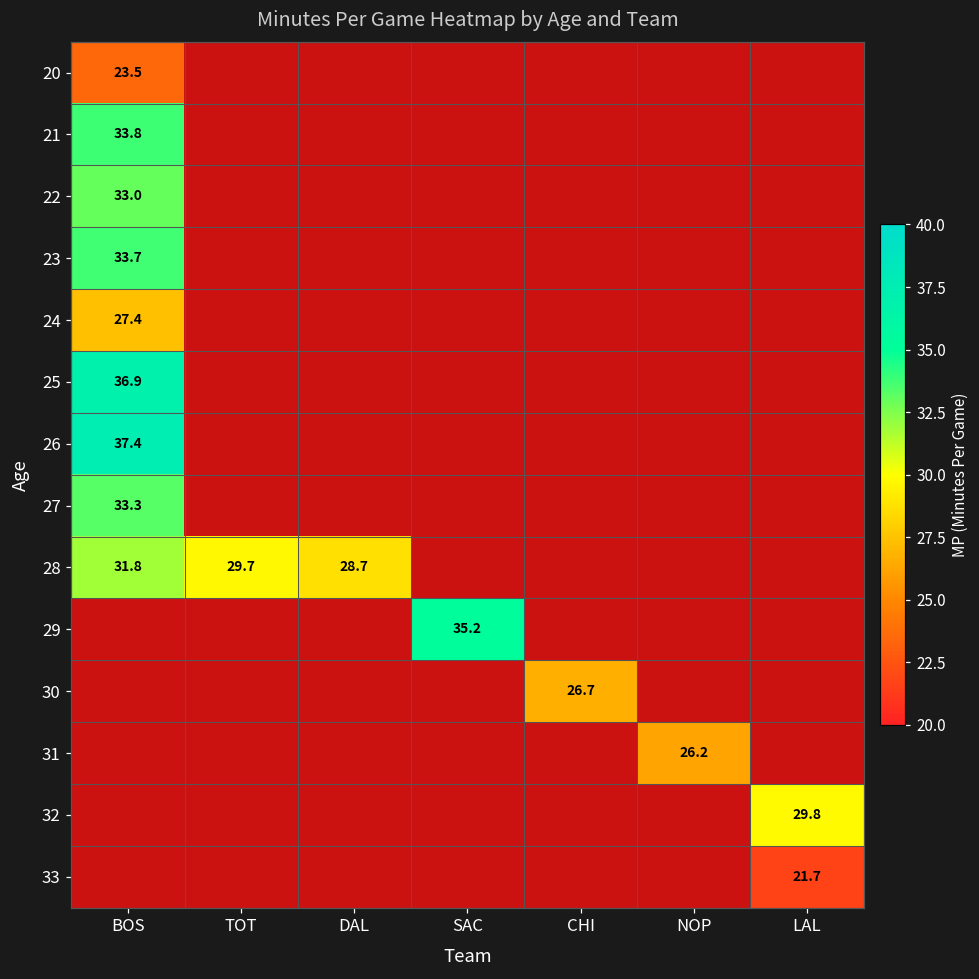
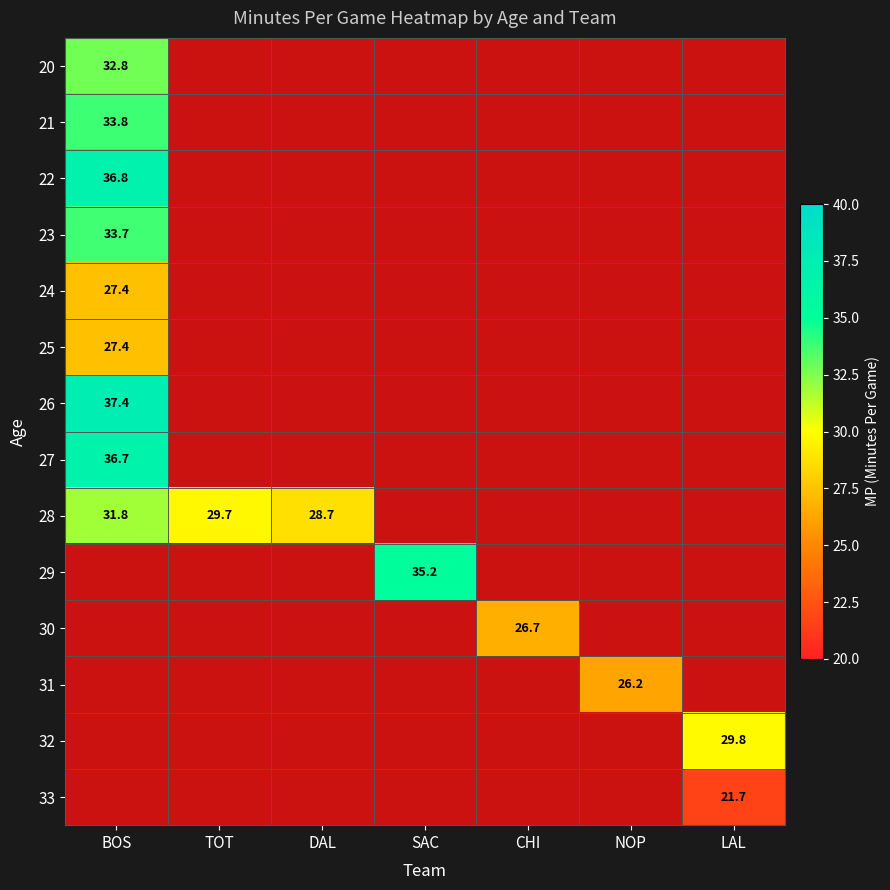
20, BOS: 23.5 -> 32.8
22, BOS: 33.0 -> 36.8
25, BOS: 36.9 -> 27.4
27, BOS: 33.3 -> 36.7
